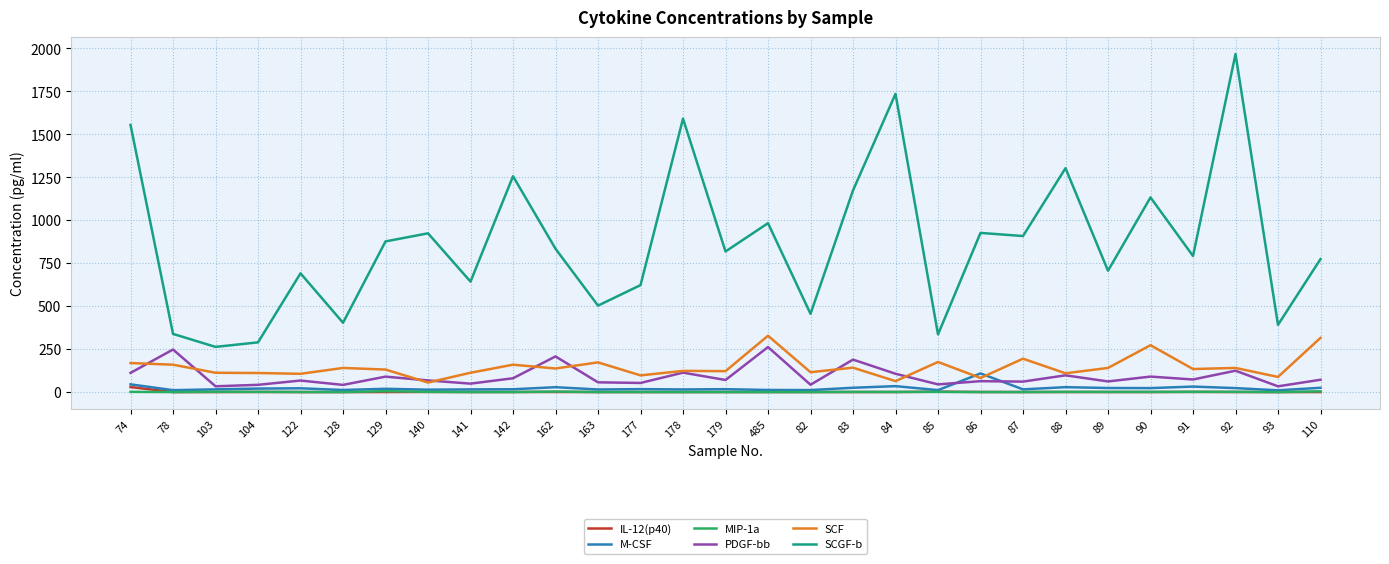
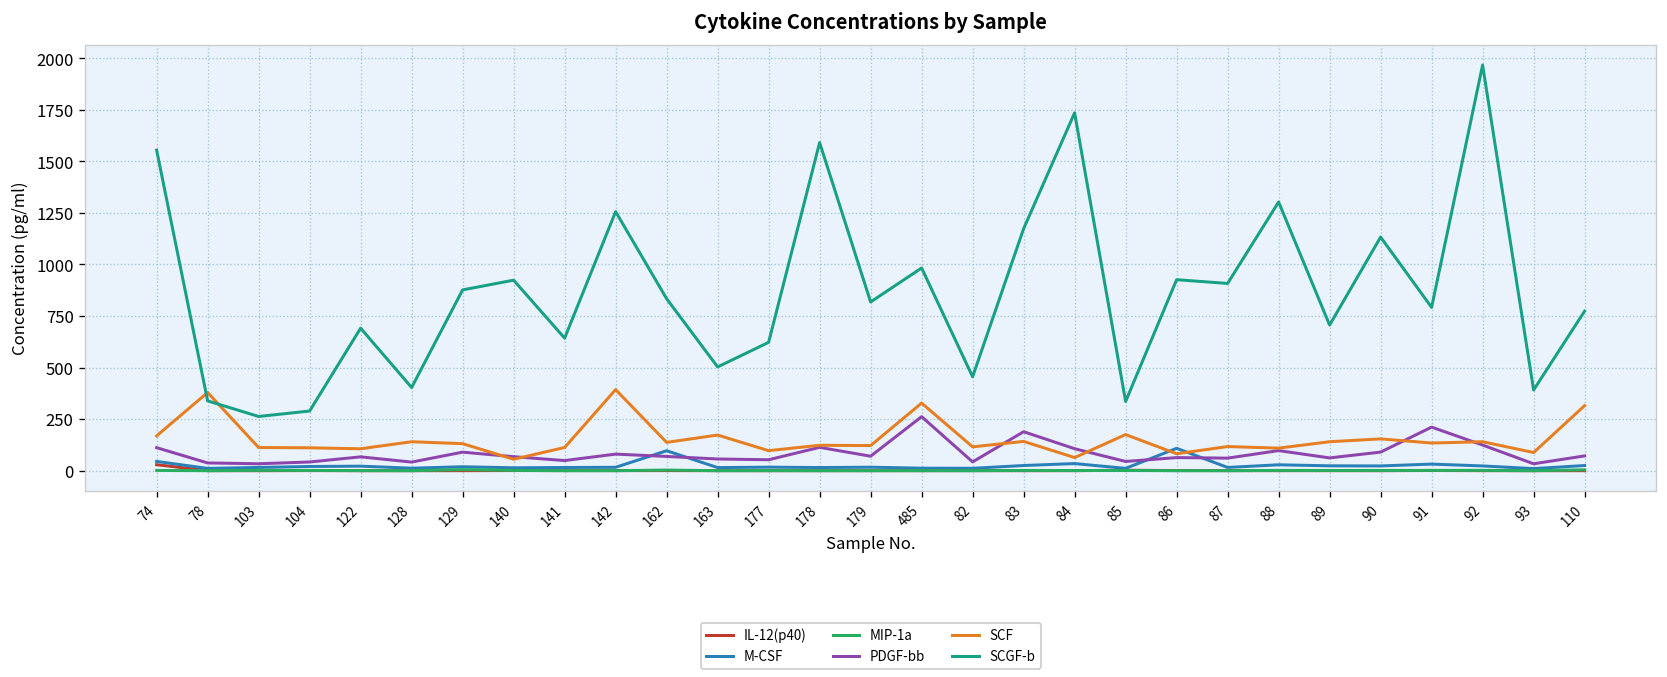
PDGF-bb, 78: 250 -> 40
SCF, 78: 160 -> 380
SCF, 142: 160 -> 390
M-CSF, 162: 30 -> 100
PDGF-bb, 162: 210 -> 70
SCF, 87: 190 -> 120
SCF, 90: 270 -> 150
PDGF-bb, 91: 70 -> 210
